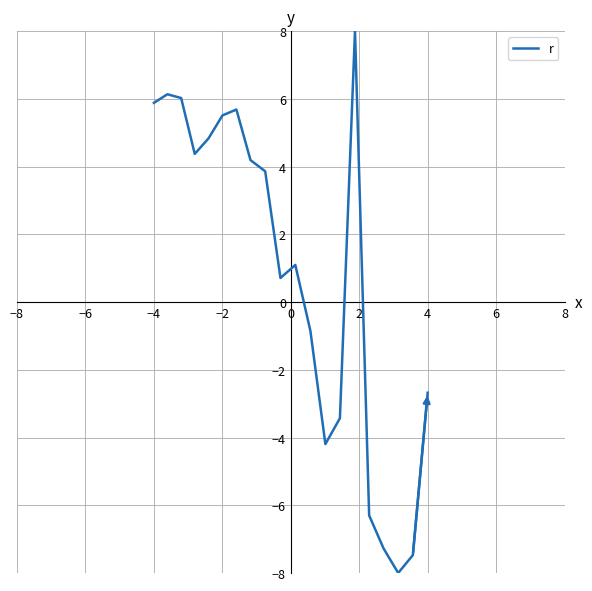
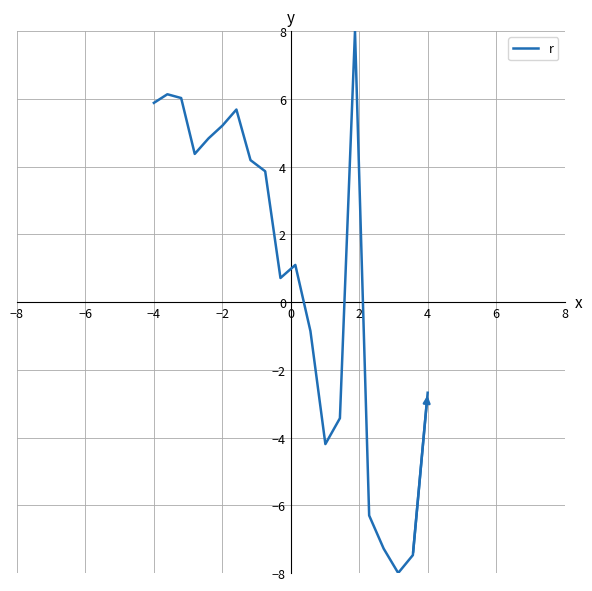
−2: 5.5 -> 5.2
